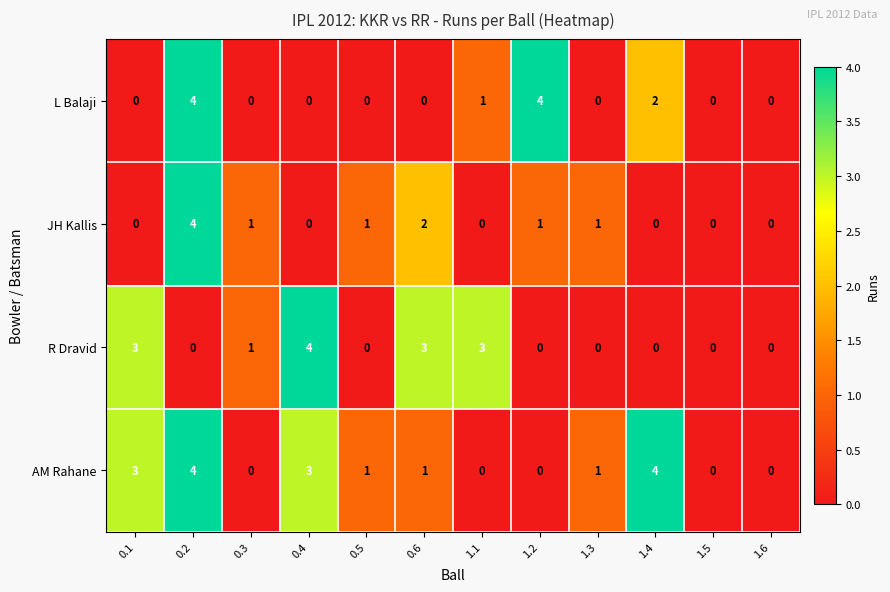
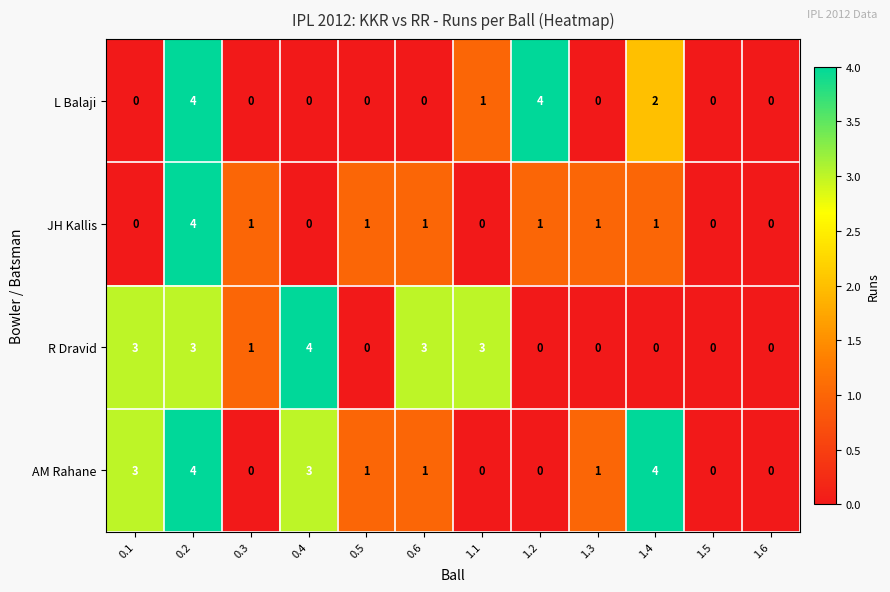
JH Kallis, 0.6: 2 -> 1
JH Kallis, 1.4: 0 -> 1
R Dravid, 0.2: 0 -> 3
